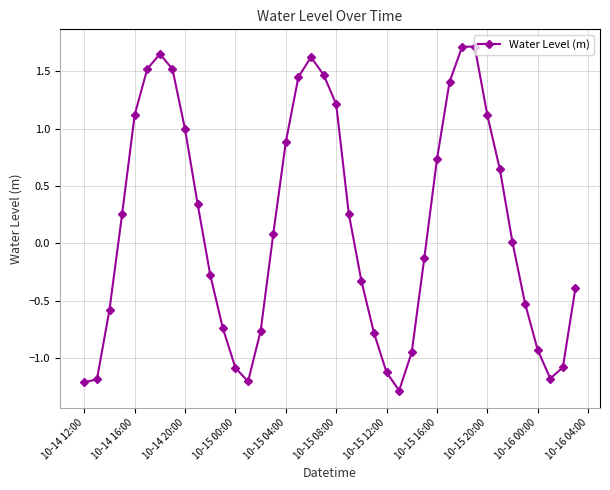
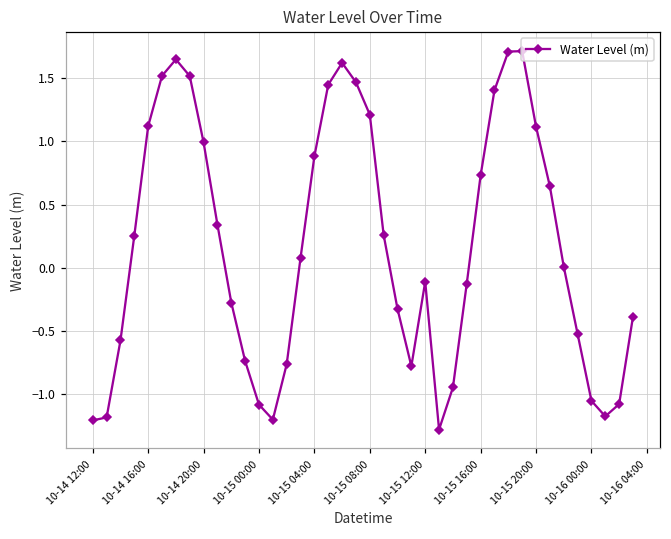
10-15 12:00: -1.12 -> -0.11
10-16 00:00: -0.93 -> -1.05
